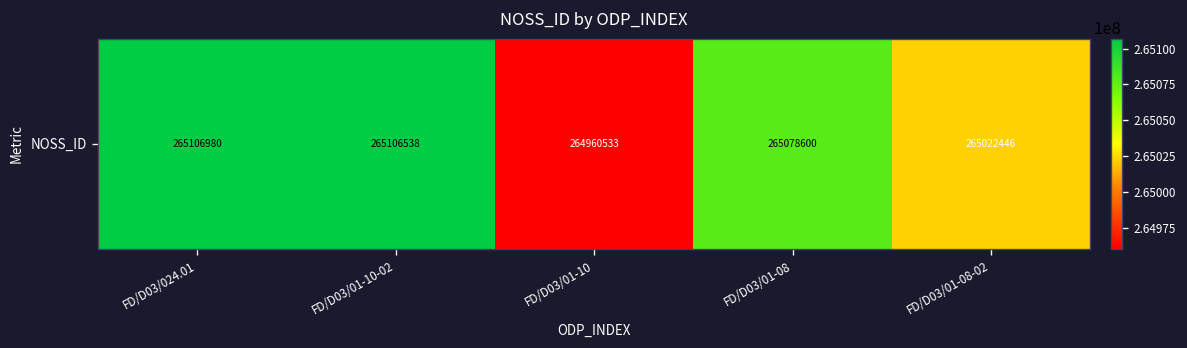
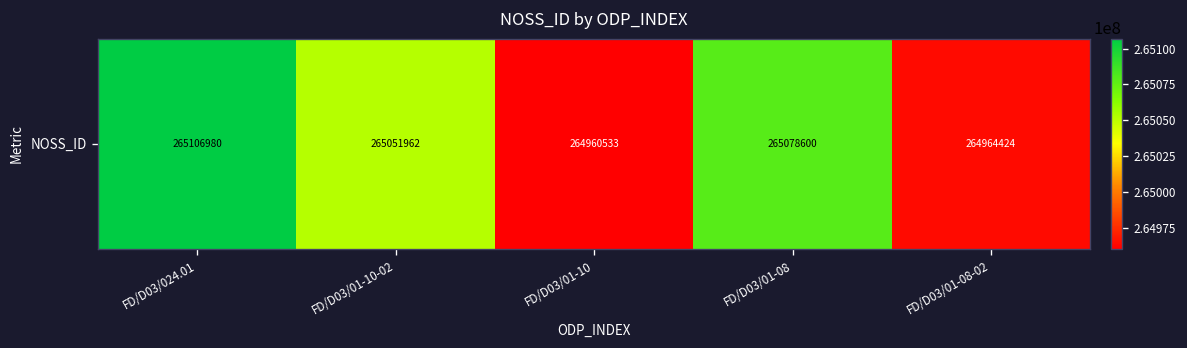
NOSS_ID, FD/D03/01-10-02: 265106538 -> 265051962
NOSS_ID, FD/D03/01-08-02: 265022446 -> 264964424
